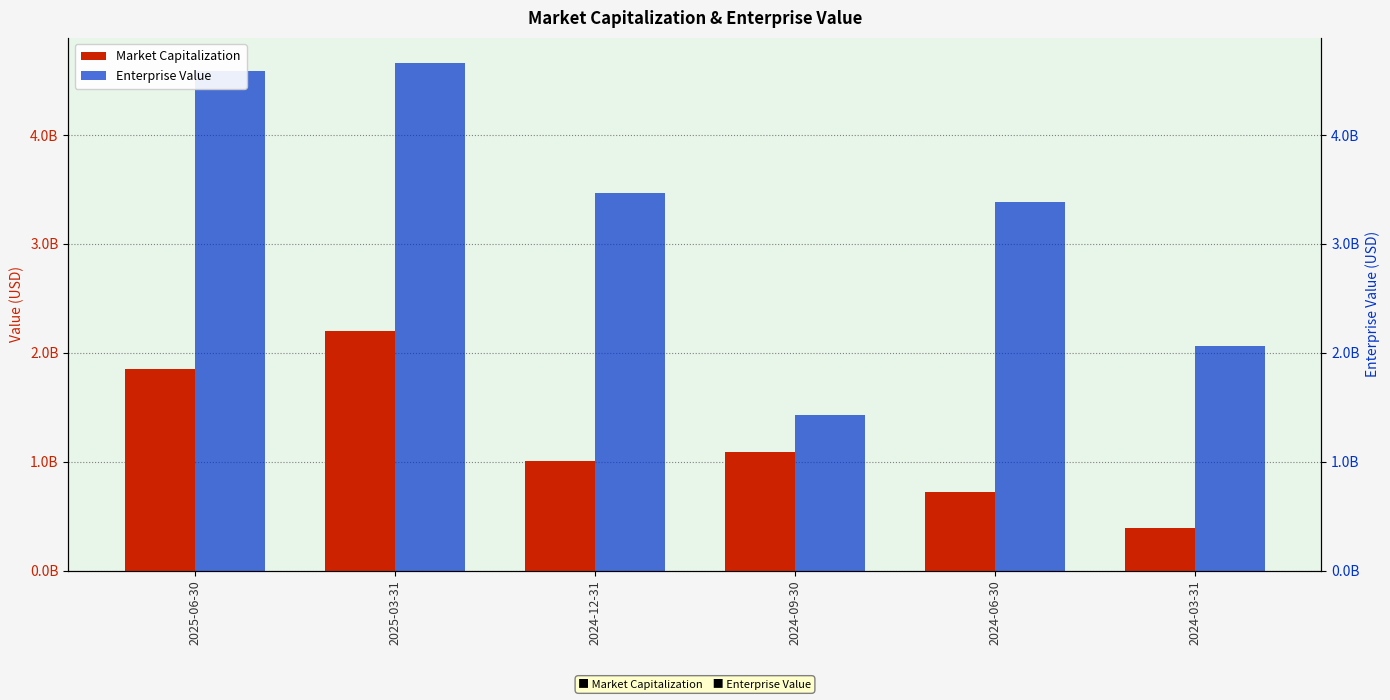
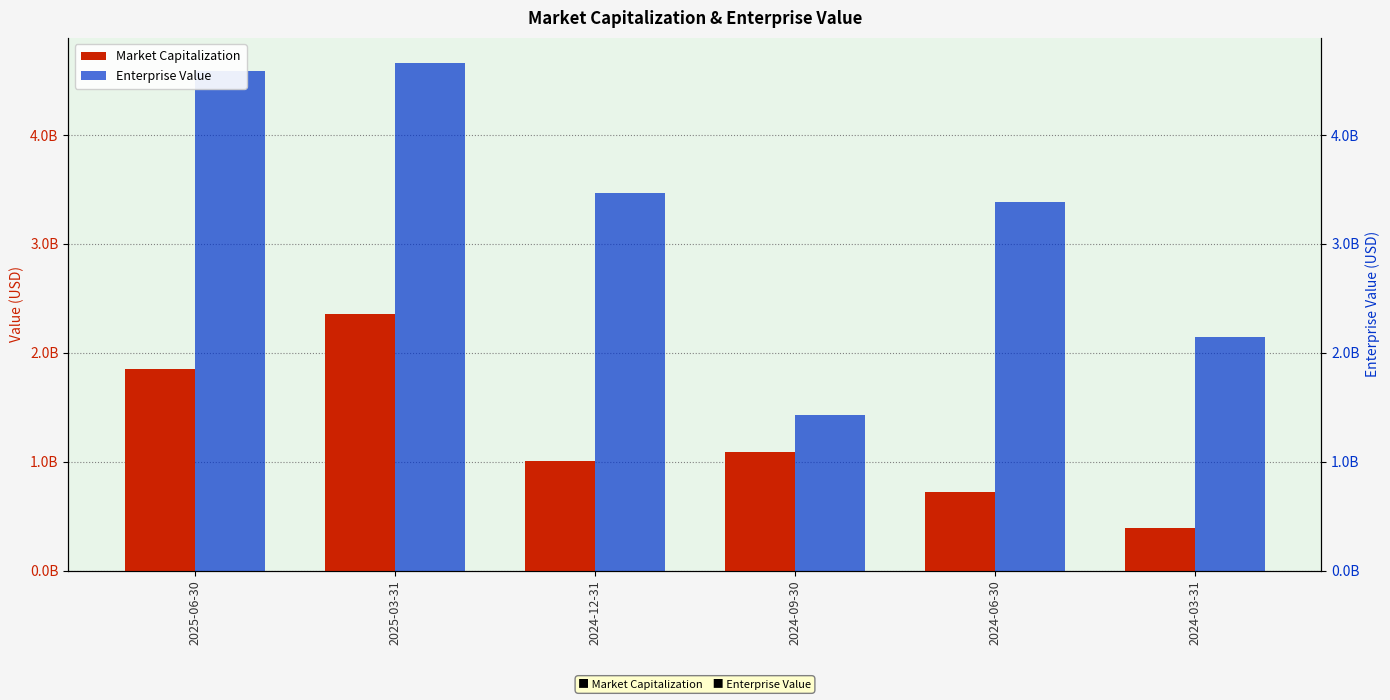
Market Capitalization, 2025-03-31: 2200000000 -> 2360000000
Enterprise Value, 2024-03-31: 2060000000 -> 2150000000
